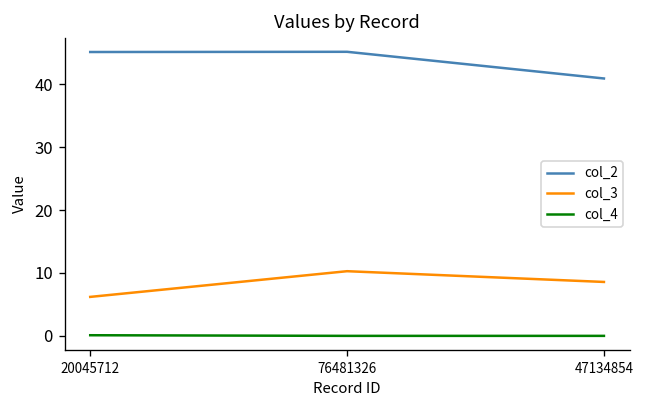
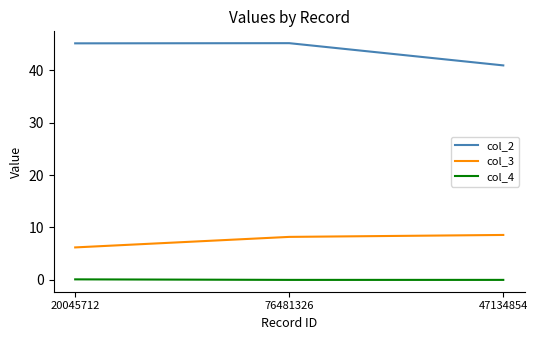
col_3, 76481326: 10 -> 8
